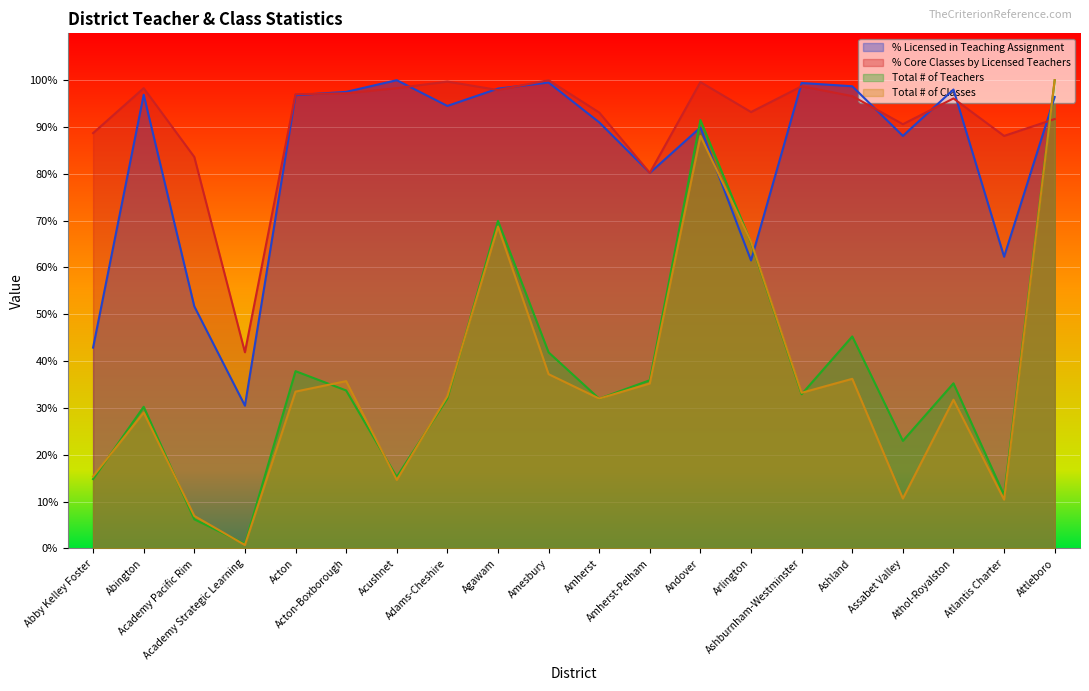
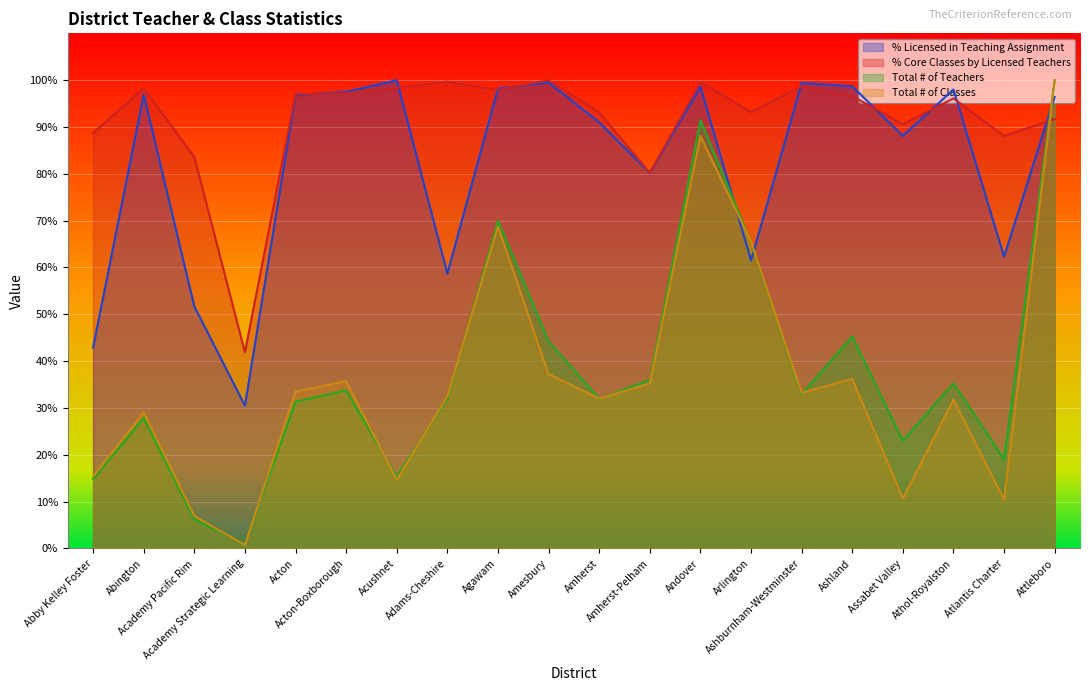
Total # of Teachers, Abington: 30% -> 28%
Total # of Teachers, Acton: 38% -> 31%
% Licensed in Teaching Assignment, Adams-Cheshire: 95% -> 59%
Total # of Teachers, Amesbury: 42% -> 44%
% Licensed in Teaching Assignment, Andover: 90% -> 99%
Total # of Teachers, Atlantis Charter: 11% -> 19%
